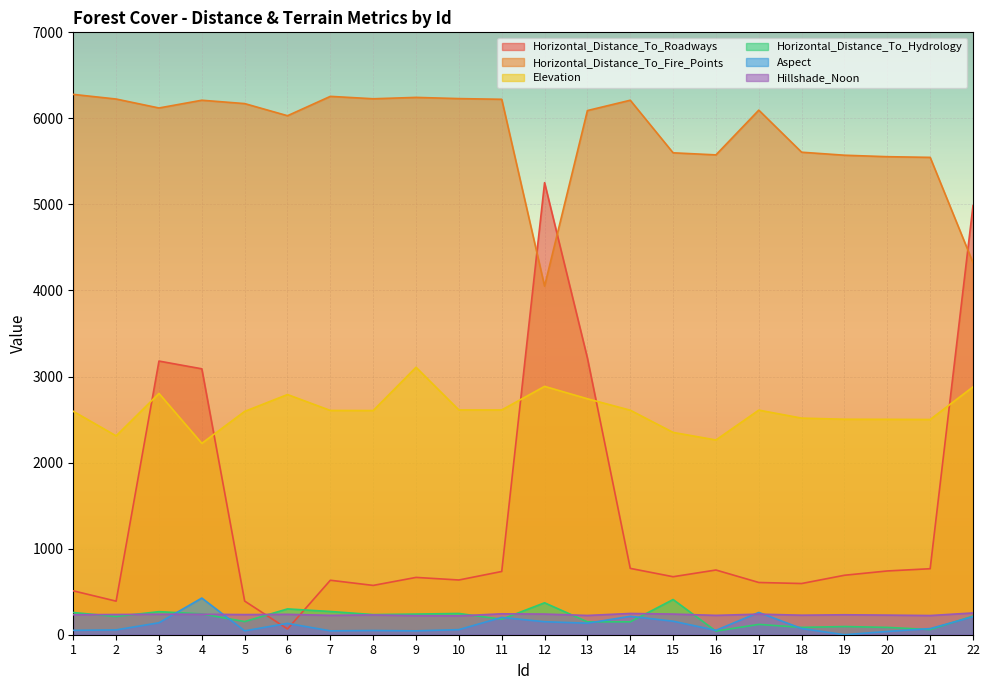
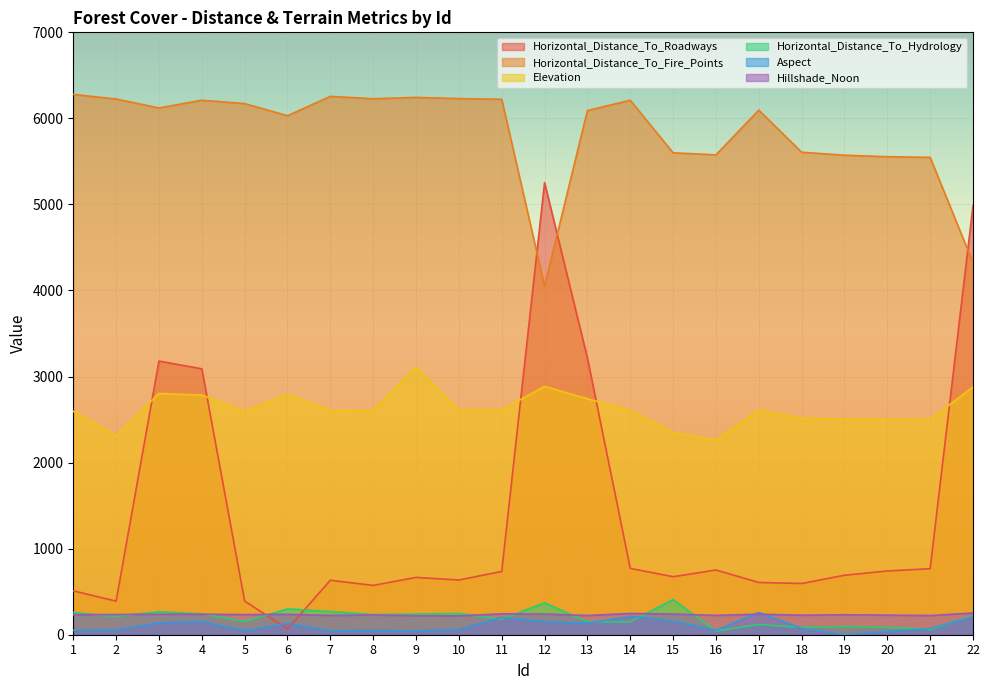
Elevation, 4: 2200 -> 2800
Aspect, 4: 400 -> 200
